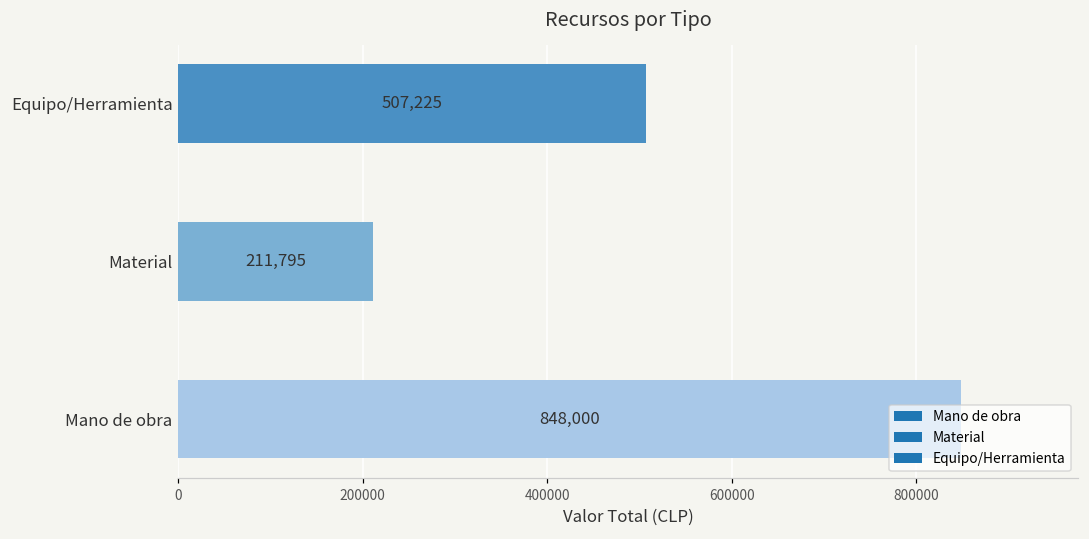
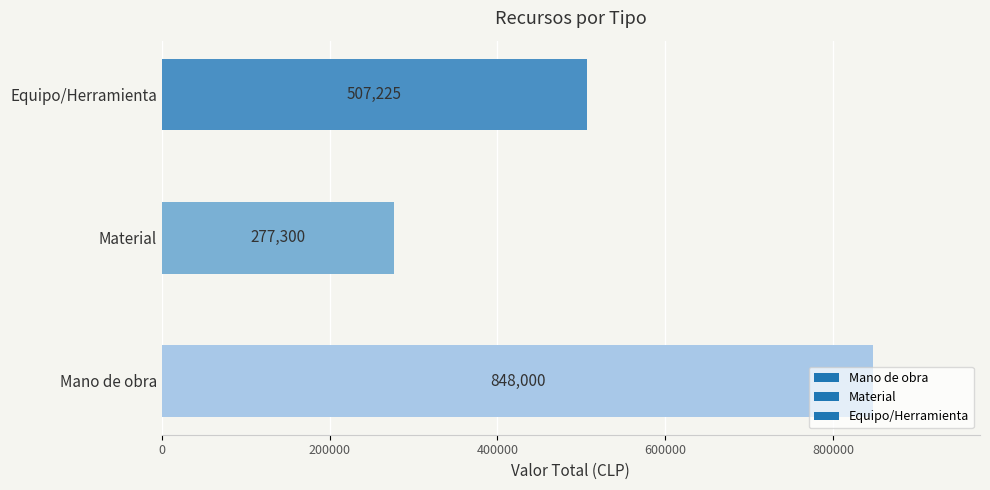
Material: 211,795 -> 277,300
